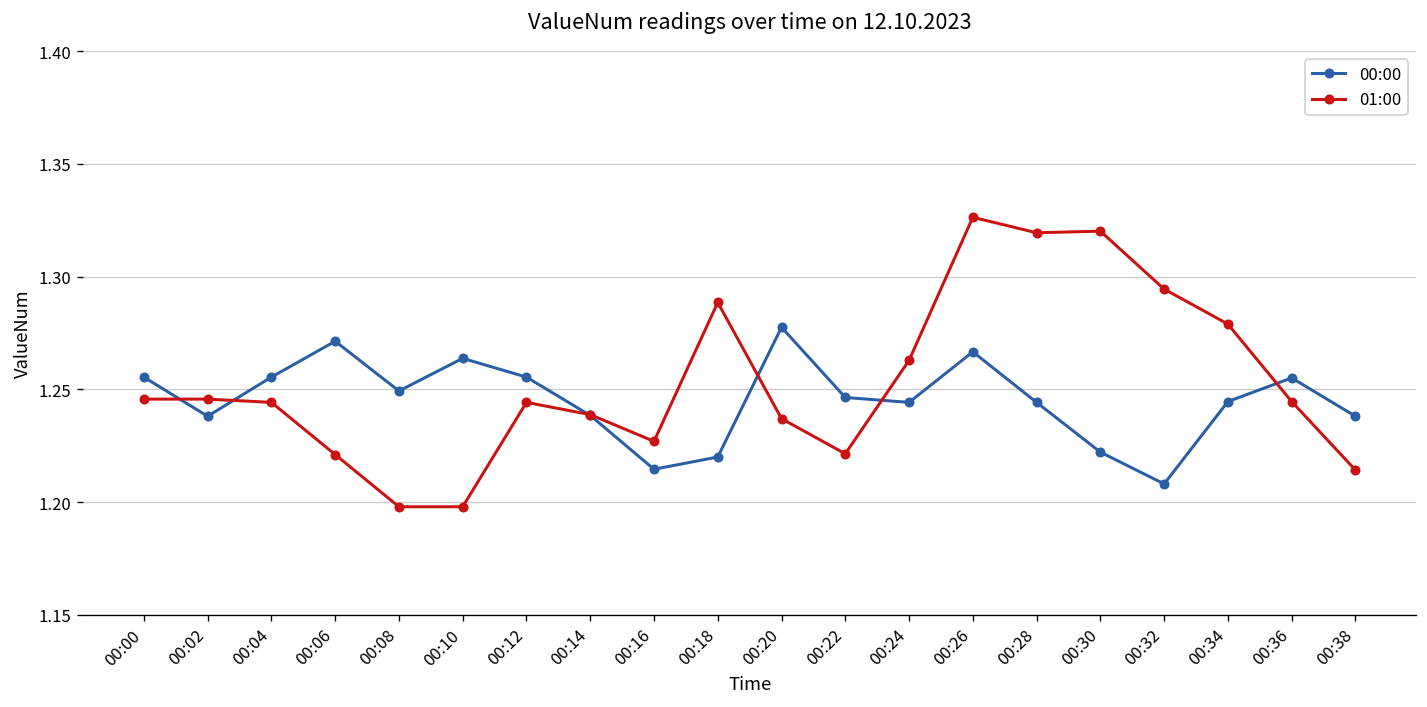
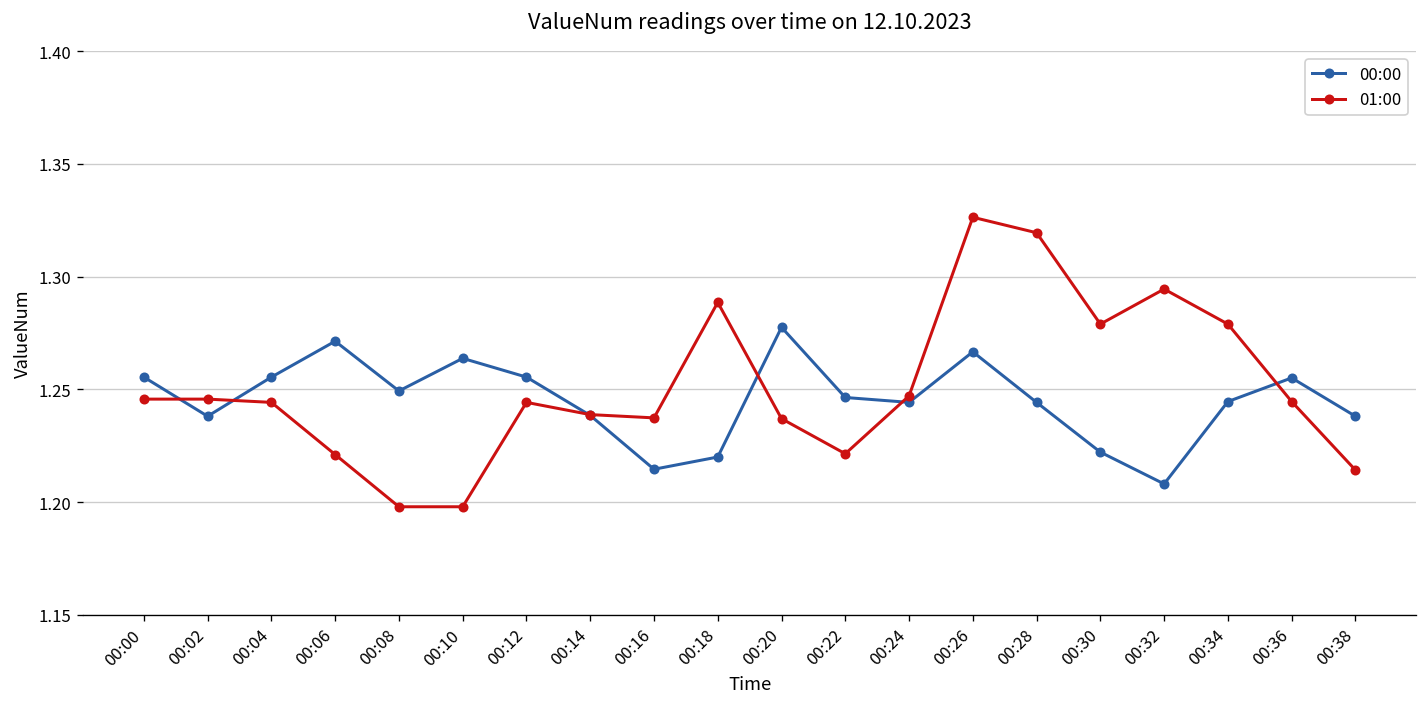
01:00, 00:16: 1.227 -> 1.237
01:00, 00:24: 1.263 -> 1.247
01:00, 00:30: 1.320 -> 1.279
